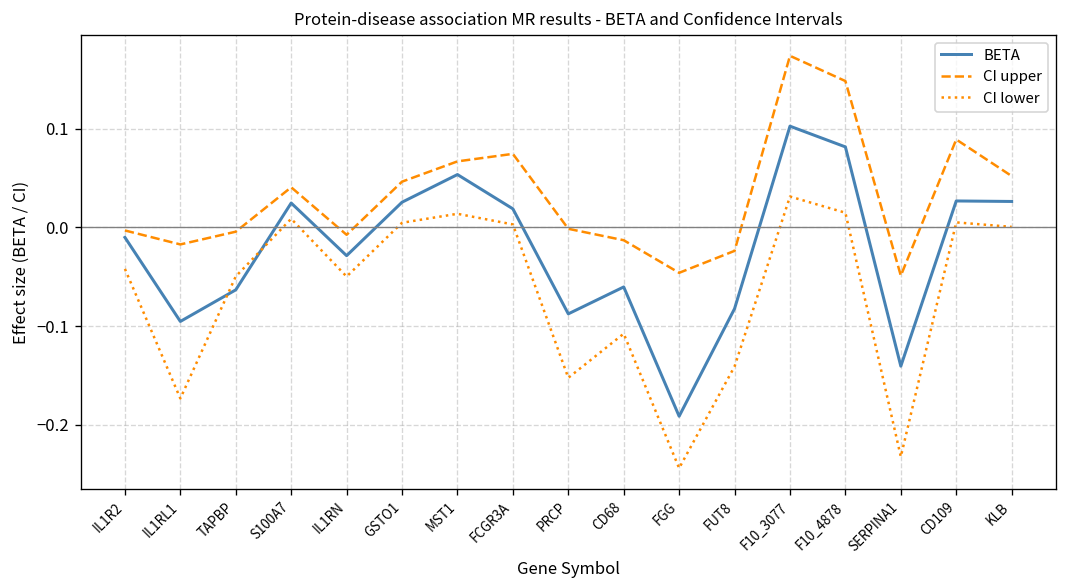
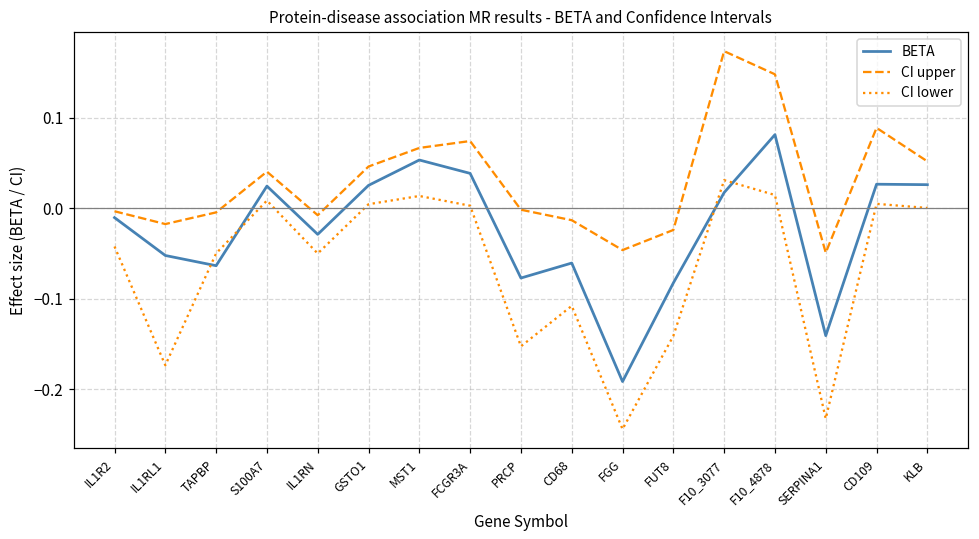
BETA, IL1RL1: -0.10 -> -0.05
BETA, FCGR3A: 0.02 -> 0.04
BETA, PRCP: -0.09 -> -0.08
BETA, F10_3077: 0.10 -> 0.02
